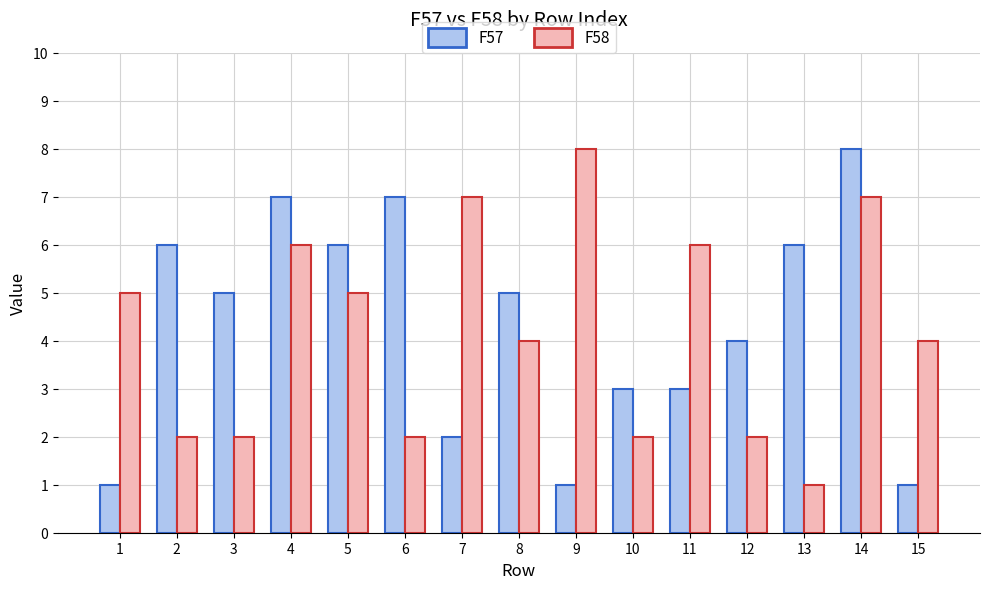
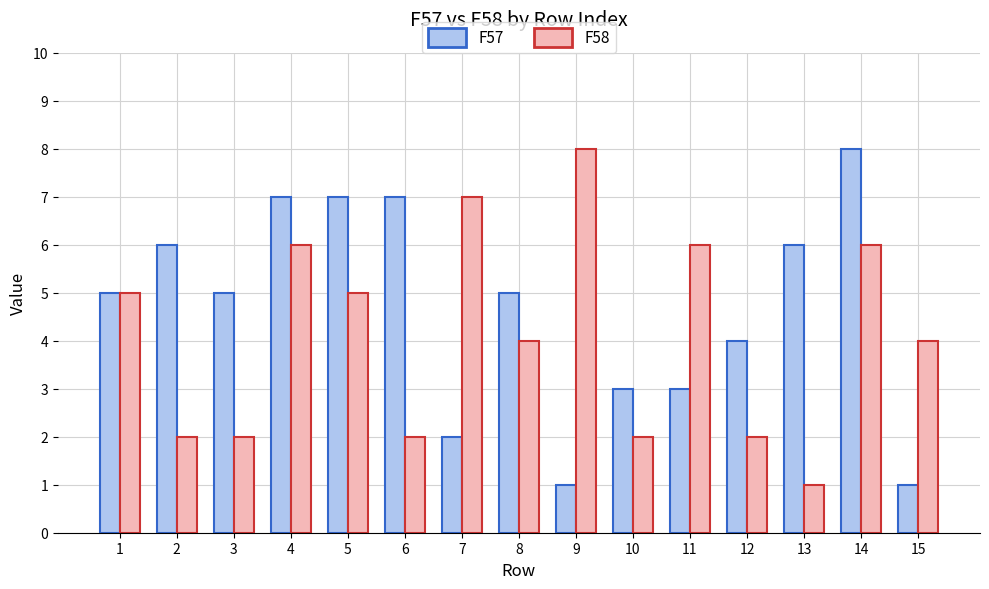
F57, 1: 1 -> 5
F57, 5: 6 -> 7
F58, 14: 7 -> 6
